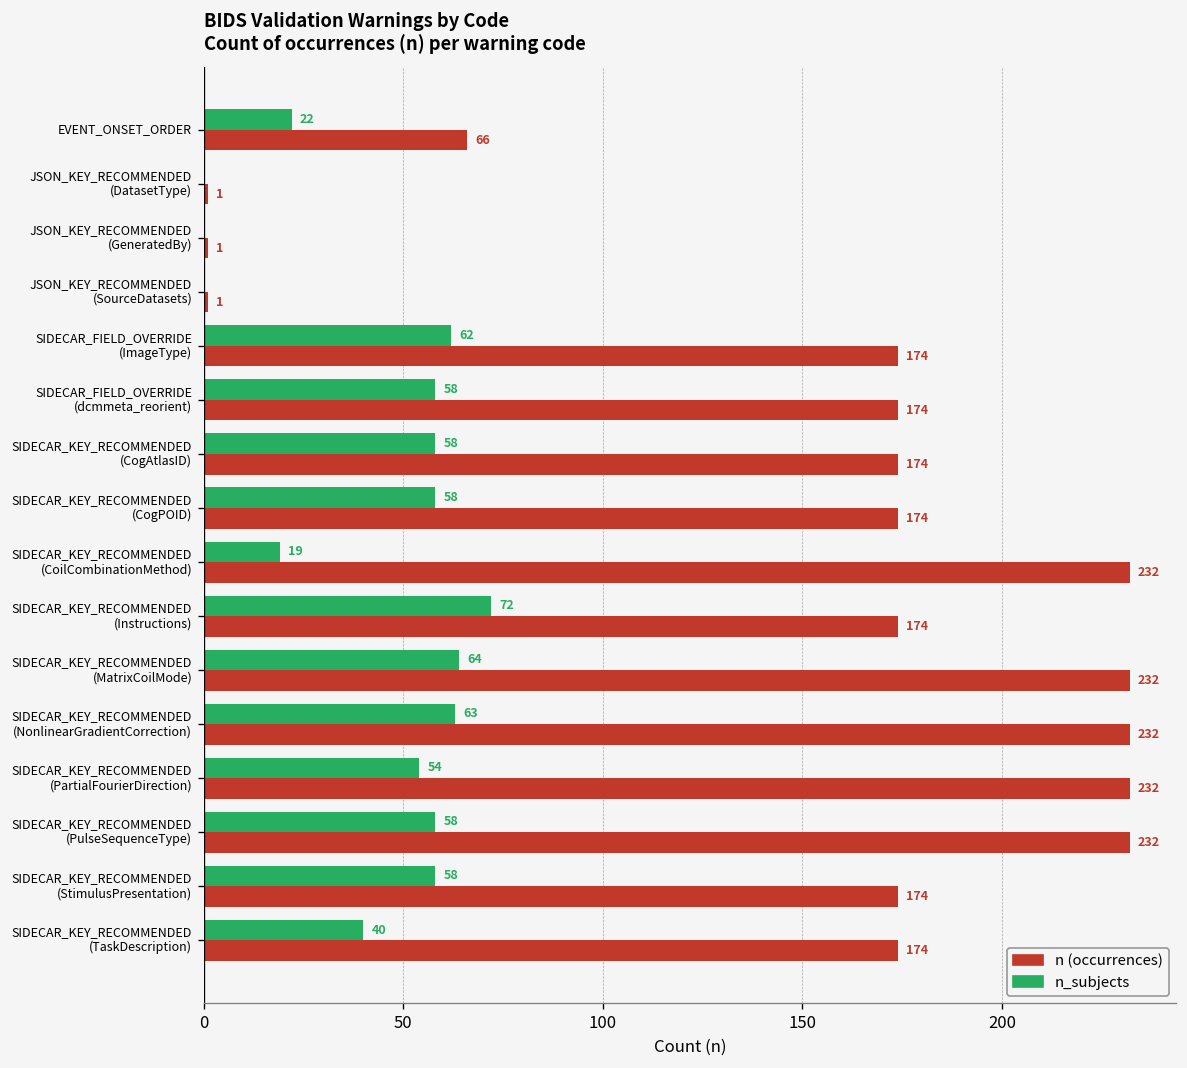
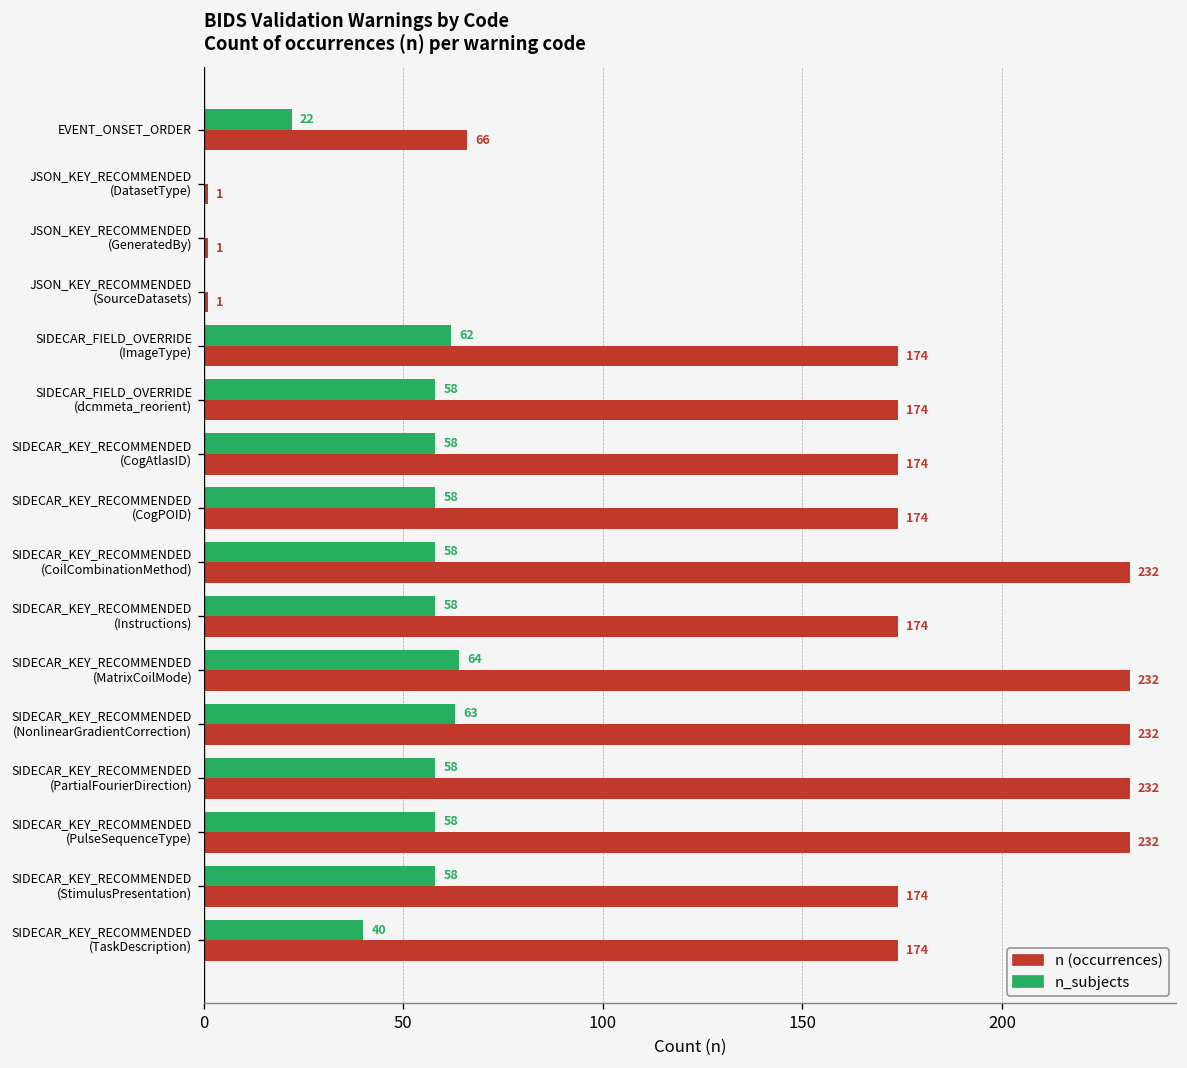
n_subjects, SIDECAR_KEY_RECOMMENDED (CoilCombinationMethod): 19 -> 58
n_subjects, SIDECAR_KEY_RECOMMENDED (Instructions): 72 -> 58
n_subjects, SIDECAR_KEY_RECOMMENDED (PartialFourierDirection): 54 -> 58
